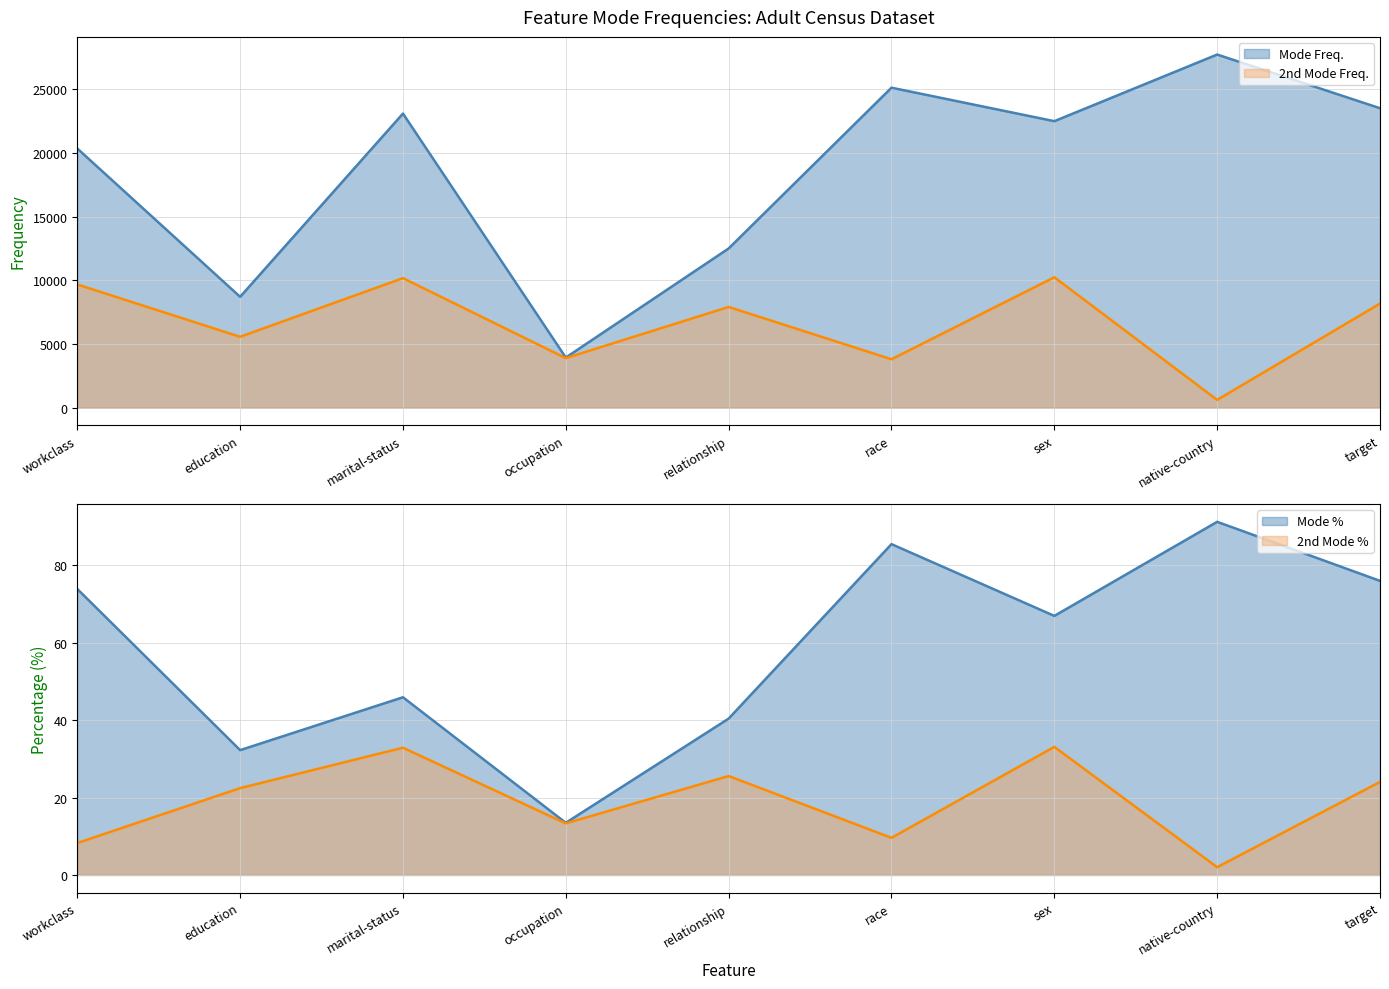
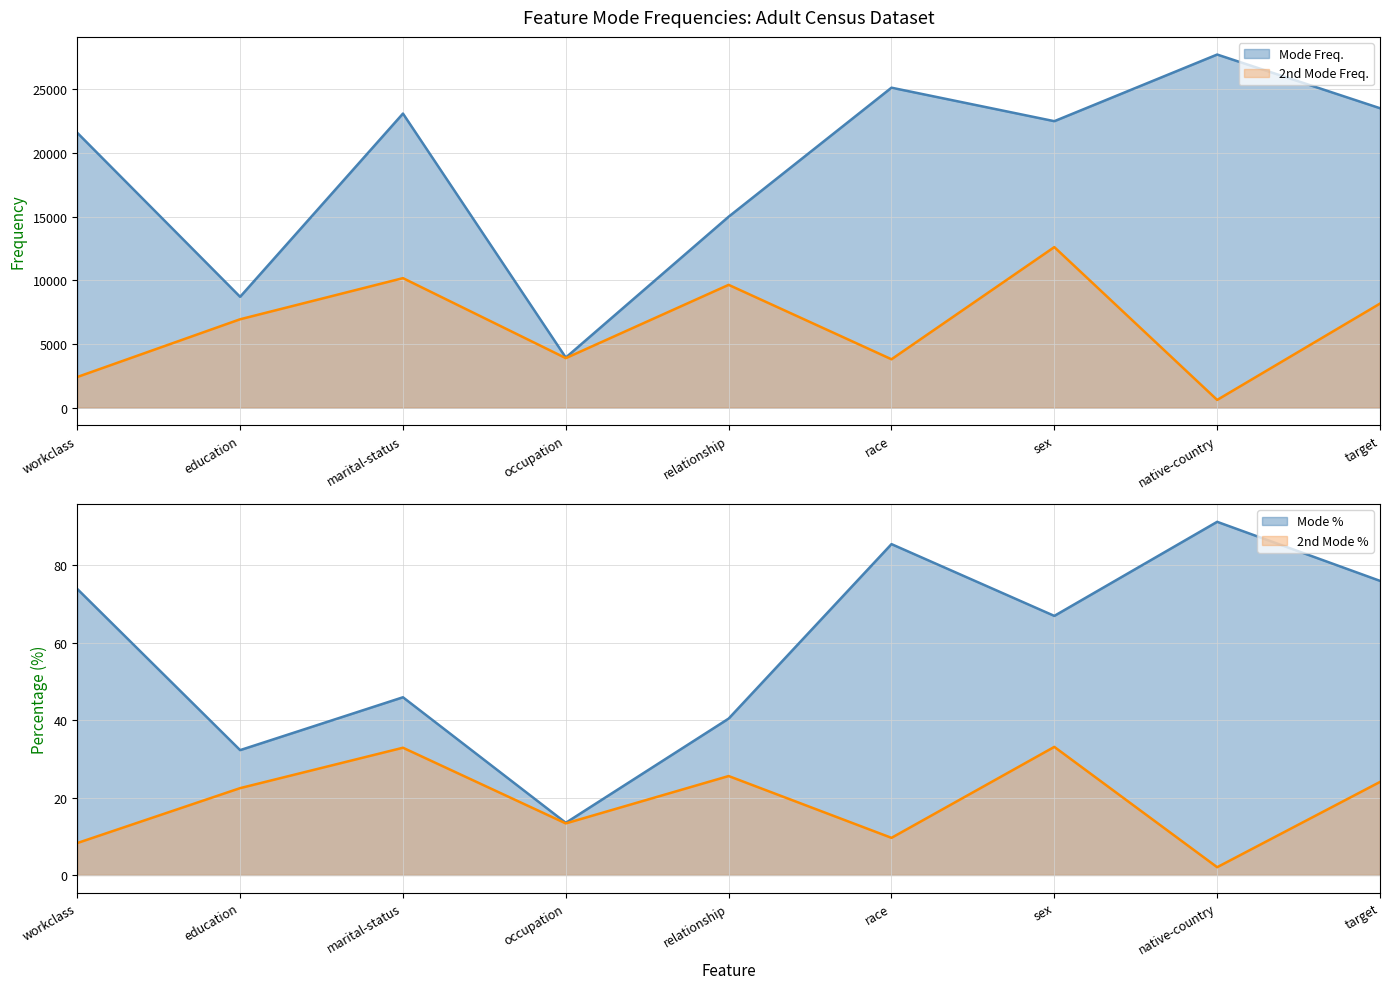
Feature Mode Frequencies: Adult Census Dataset, Mode Freq., workclass: 20300 -> 21600
Feature Mode Frequencies: Adult Census Dataset, 2nd Mode Freq., workclass: 9700 -> 2400
Feature Mode Frequencies: Adult Census Dataset, 2nd Mode Freq., education: 5600 -> 6900
Feature Mode Frequencies: Adult Census Dataset, Mode Freq., relationship: 12500 -> 15000
Feature Mode Frequencies: Adult Census Dataset, 2nd Mode Freq., relationship: 7900 -> 9600
Feature Mode Frequencies: Adult Census Dataset, 2nd Mode Freq., sex: 10200 -> 12600
